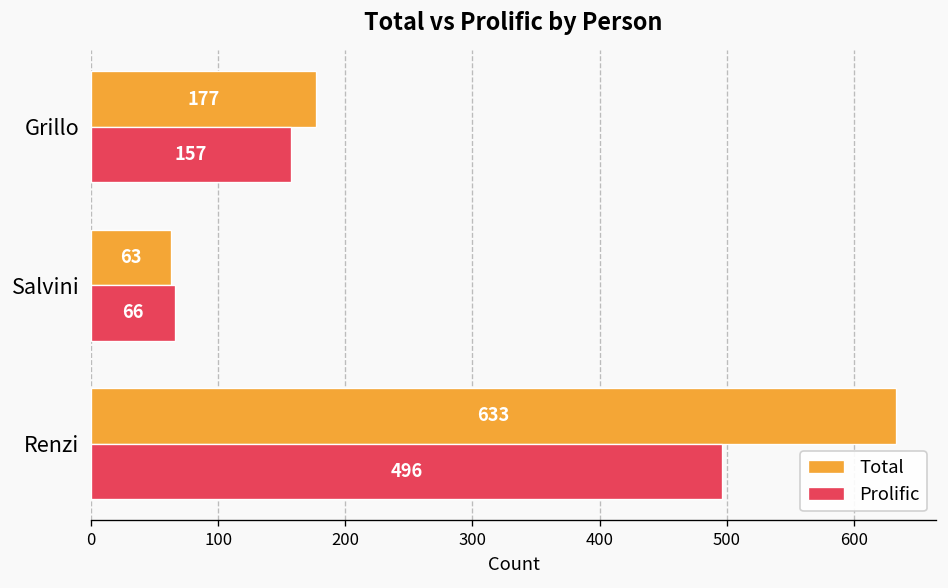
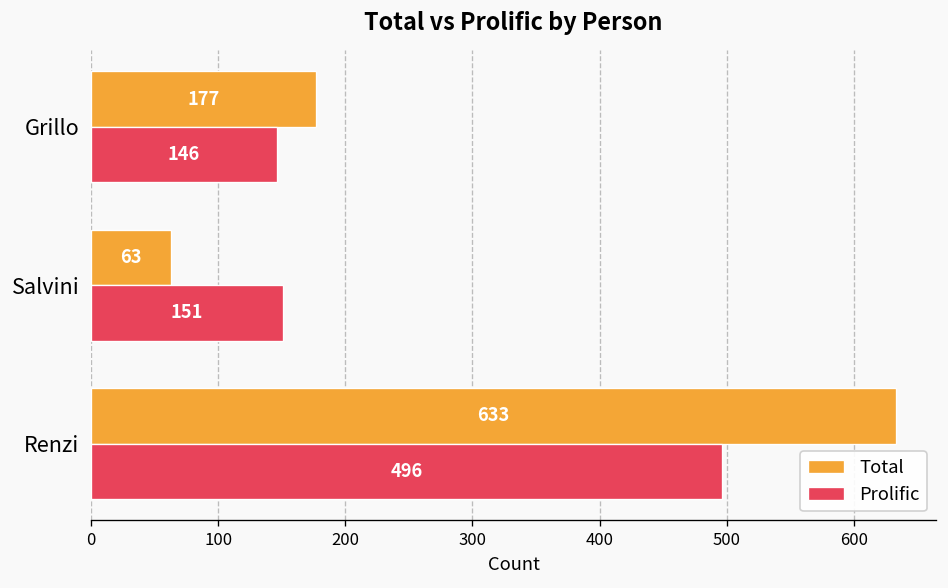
Prolific, Grillo: 157 -> 146
Prolific, Salvini: 66 -> 151
